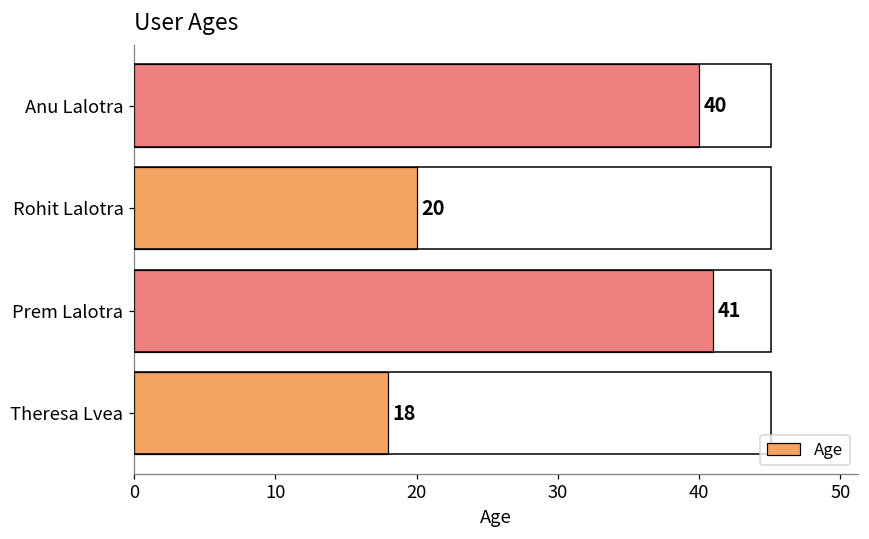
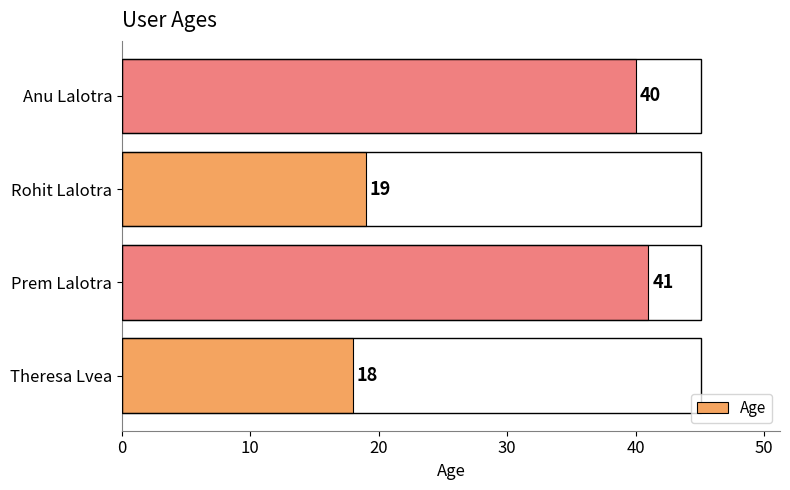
Rohit Lalotra: 20 -> 19
